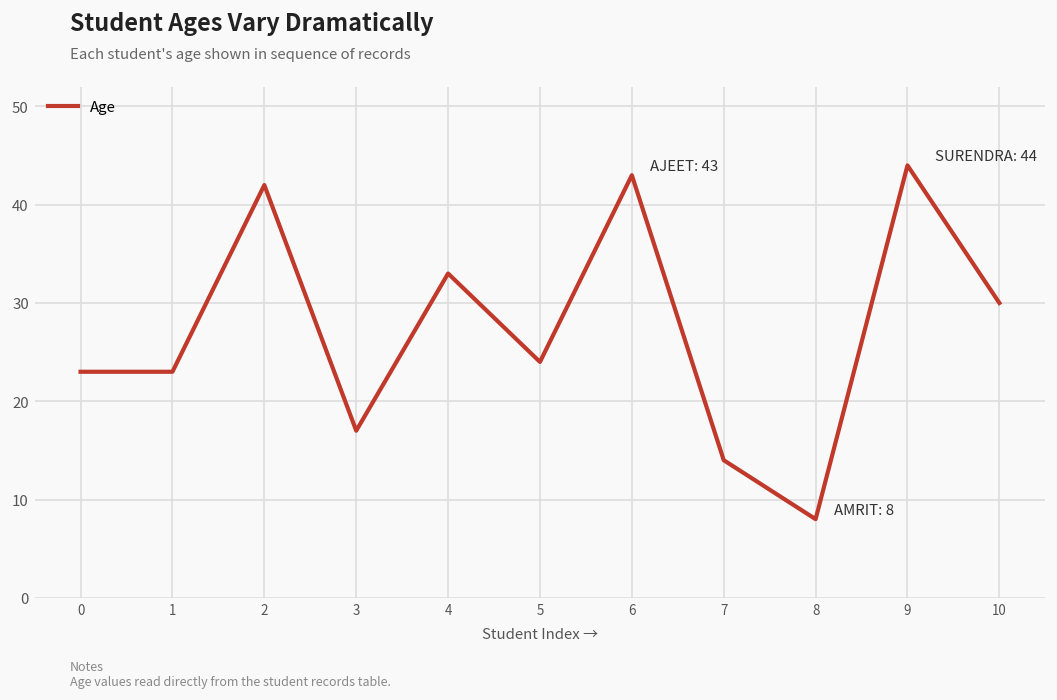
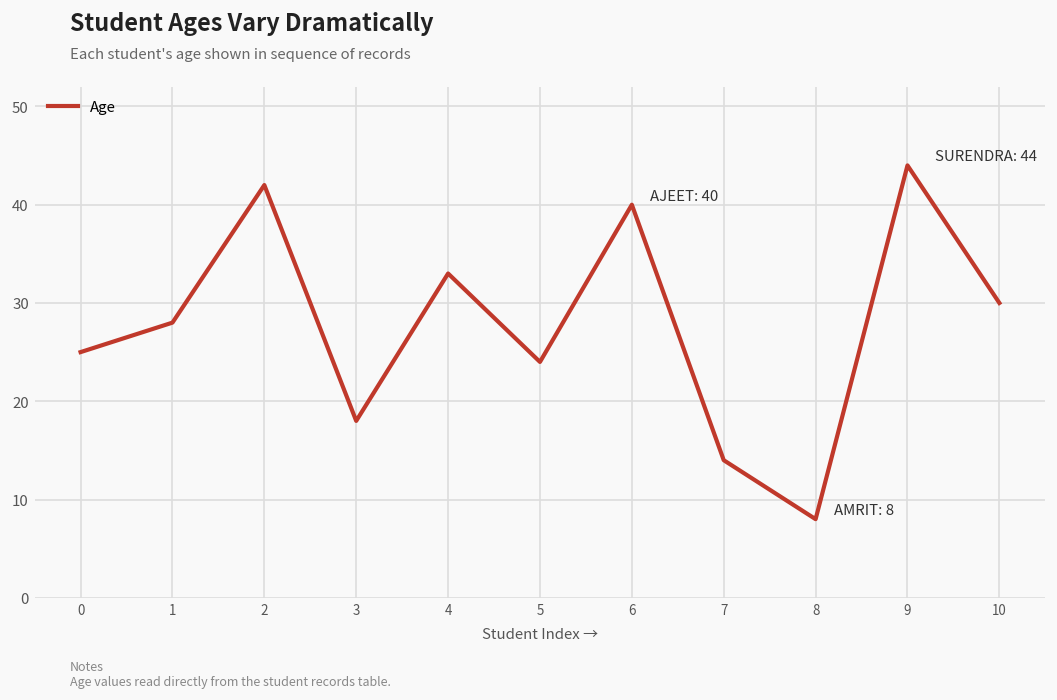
0: 23 -> 25
1: 23 -> 28
3: 17 -> 18
6: 43 -> 40
